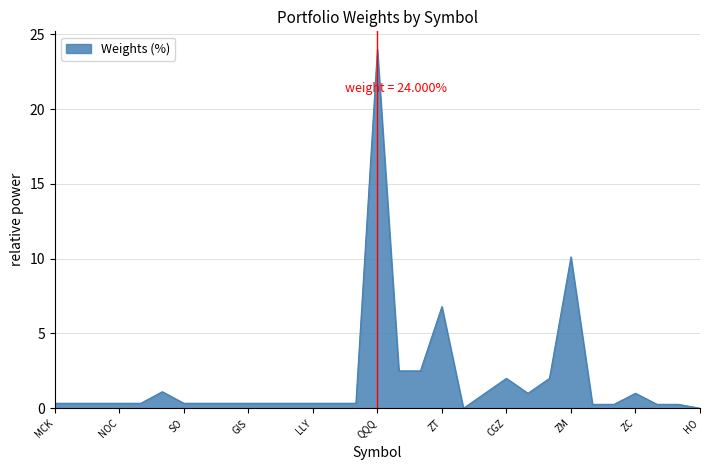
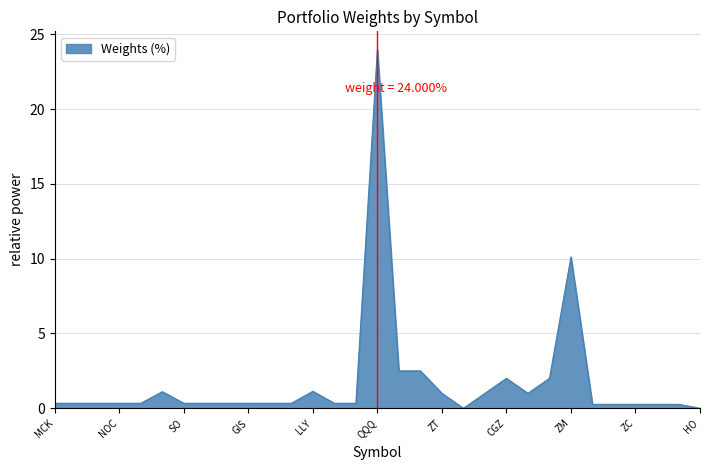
LLY: 0.3 -> 1.1
ZT: 6.8 -> 1.0
ZC: 1.0 -> 0.3
